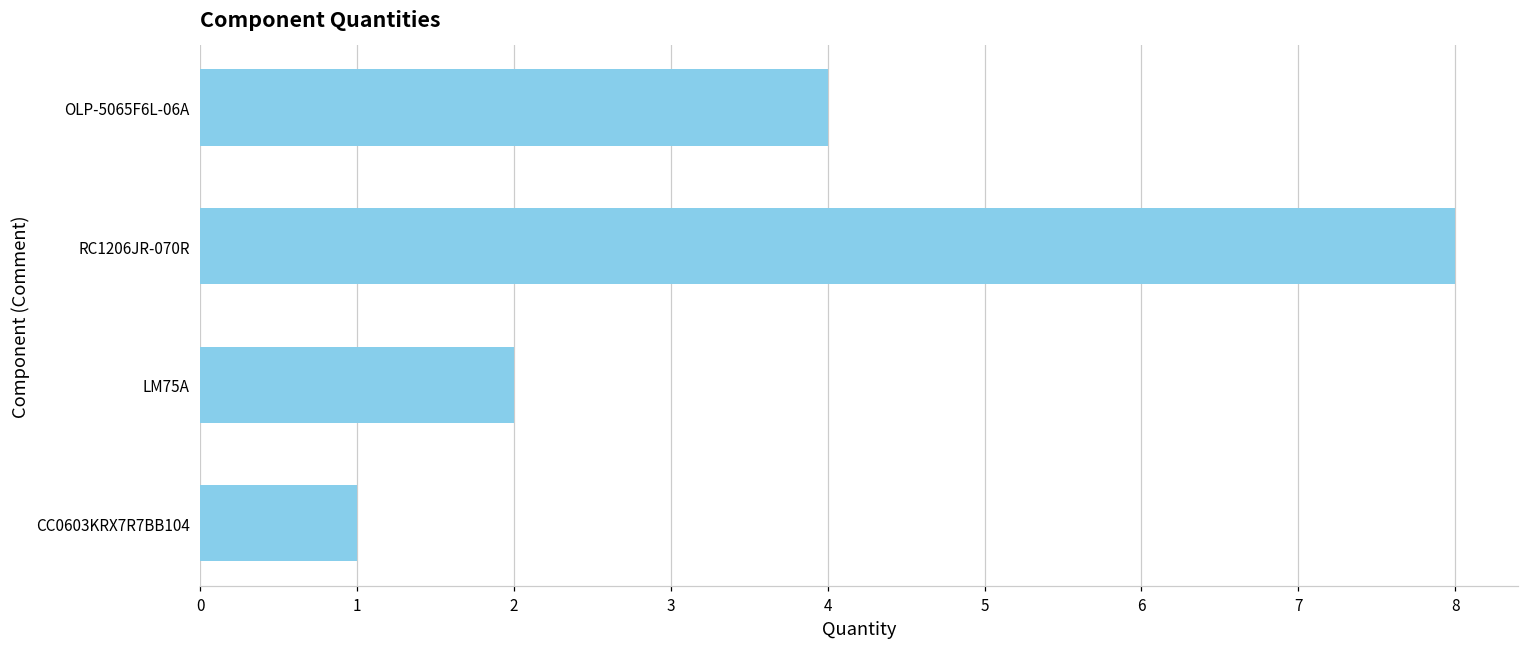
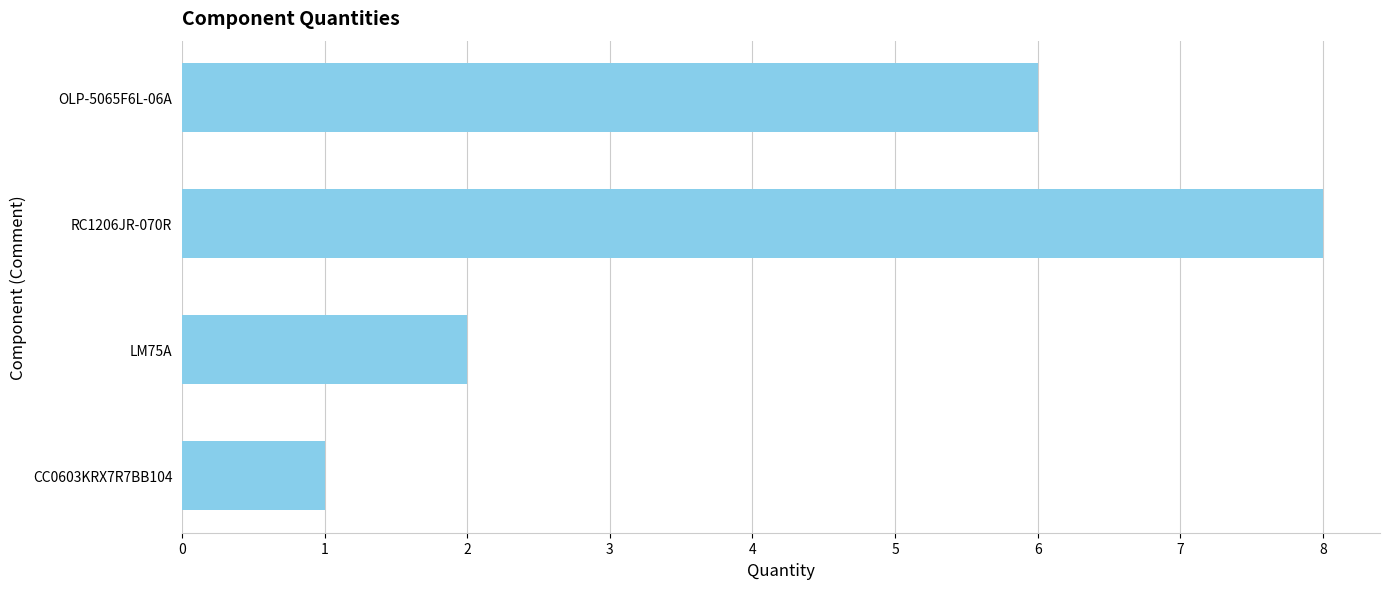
OLP-5065F6L-06A: 4 -> 6
